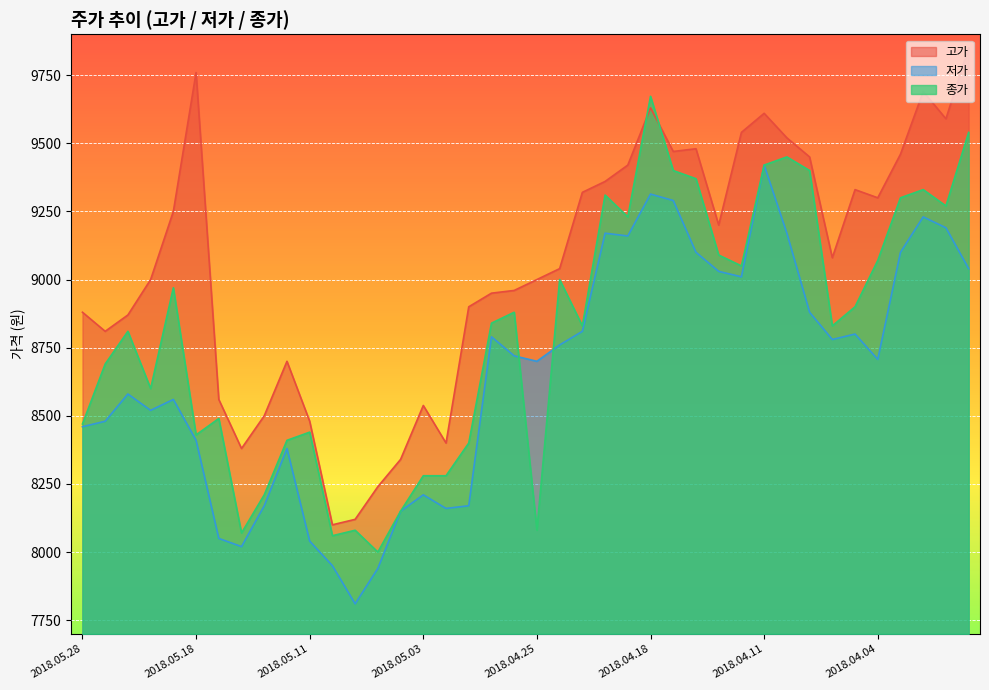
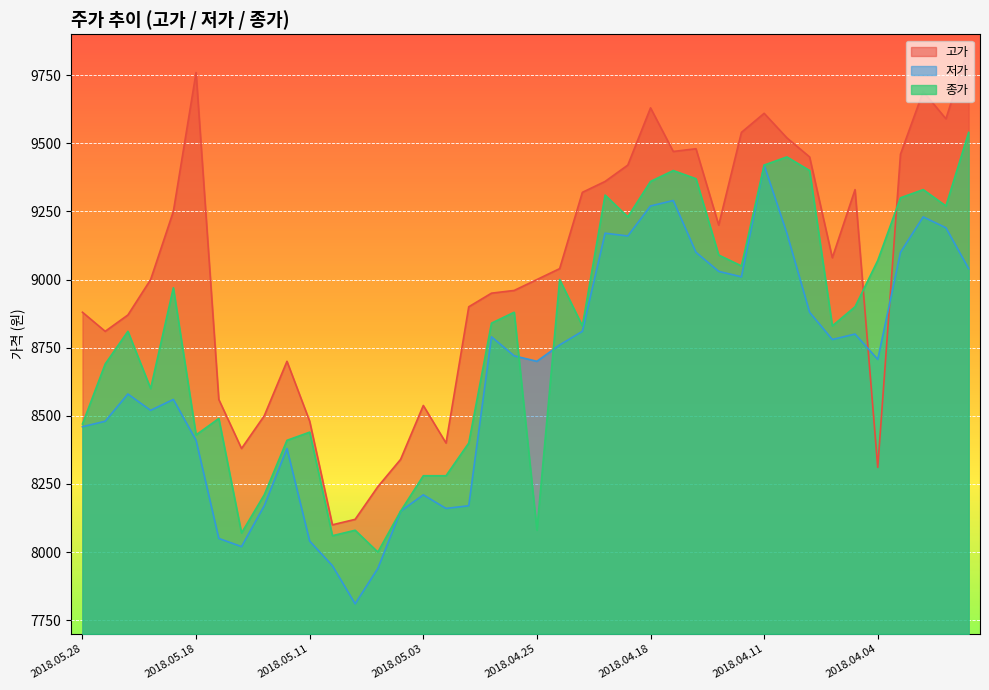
저가, 2018.04.18: 9310 -> 9270
종가, 2018.04.18: 9670 -> 9360
고가, 2018.04.04: 9300 -> 8310
